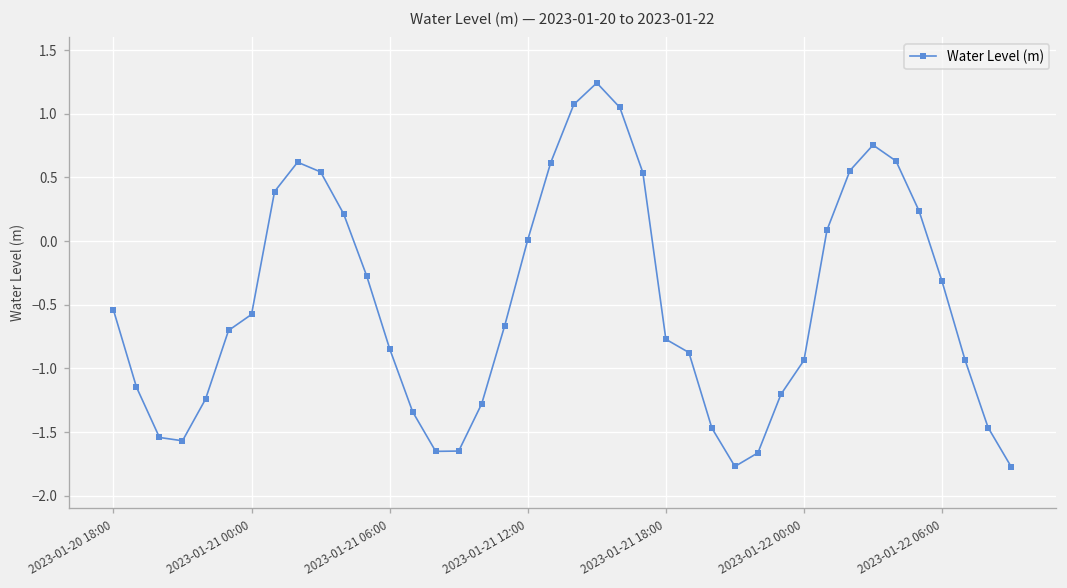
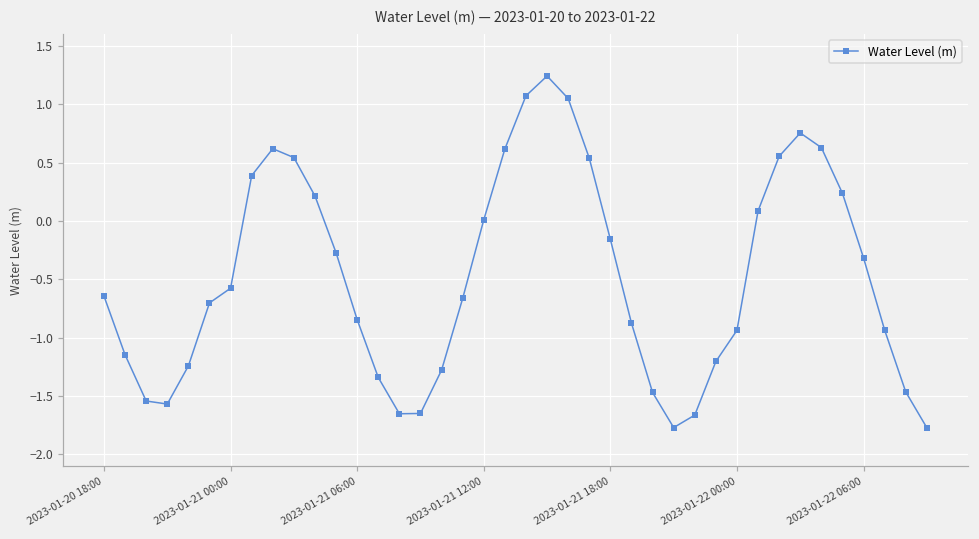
2023-01-20 18:00: -0.54 -> -0.64
2023-01-21 18:00: -0.77 -> -0.16
